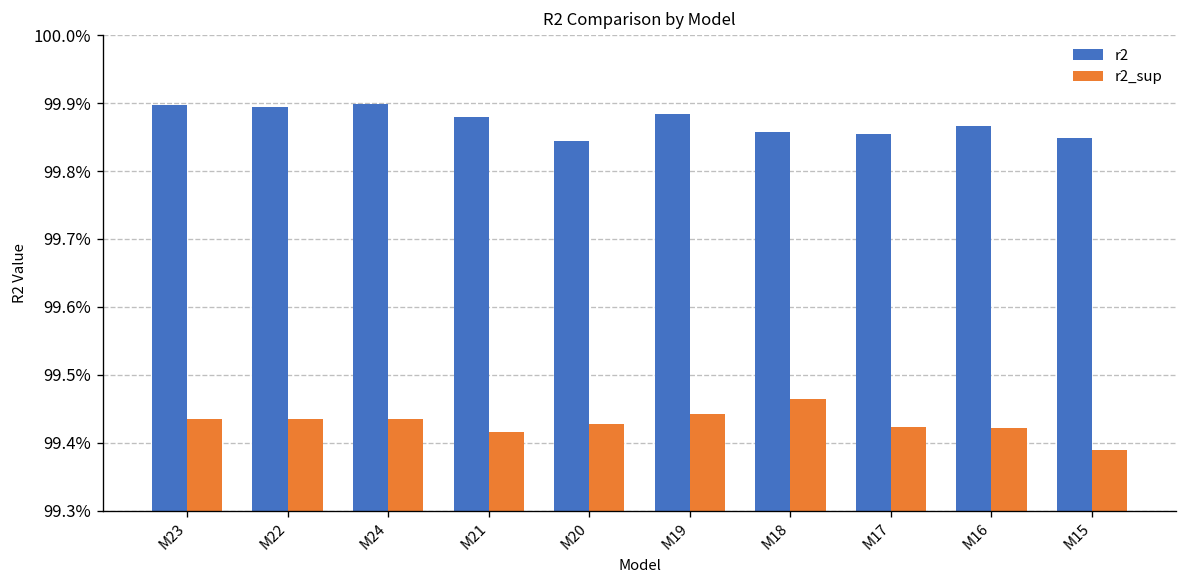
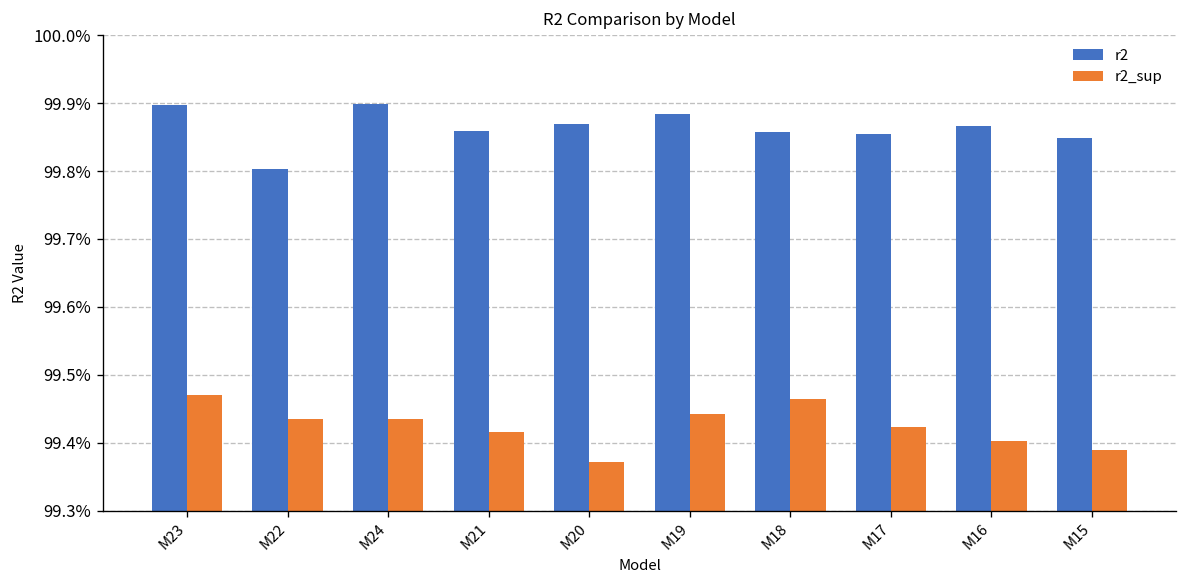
r2_sup, M23: 99.43% -> 99.47%
r2, M22: 99.89% -> 99.80%
r2, M21: 99.88% -> 99.86%
r2, M20: 99.84% -> 99.87%
r2_sup, M20: 99.43% -> 99.37%
r2_sup, M16: 99.42% -> 99.40%
